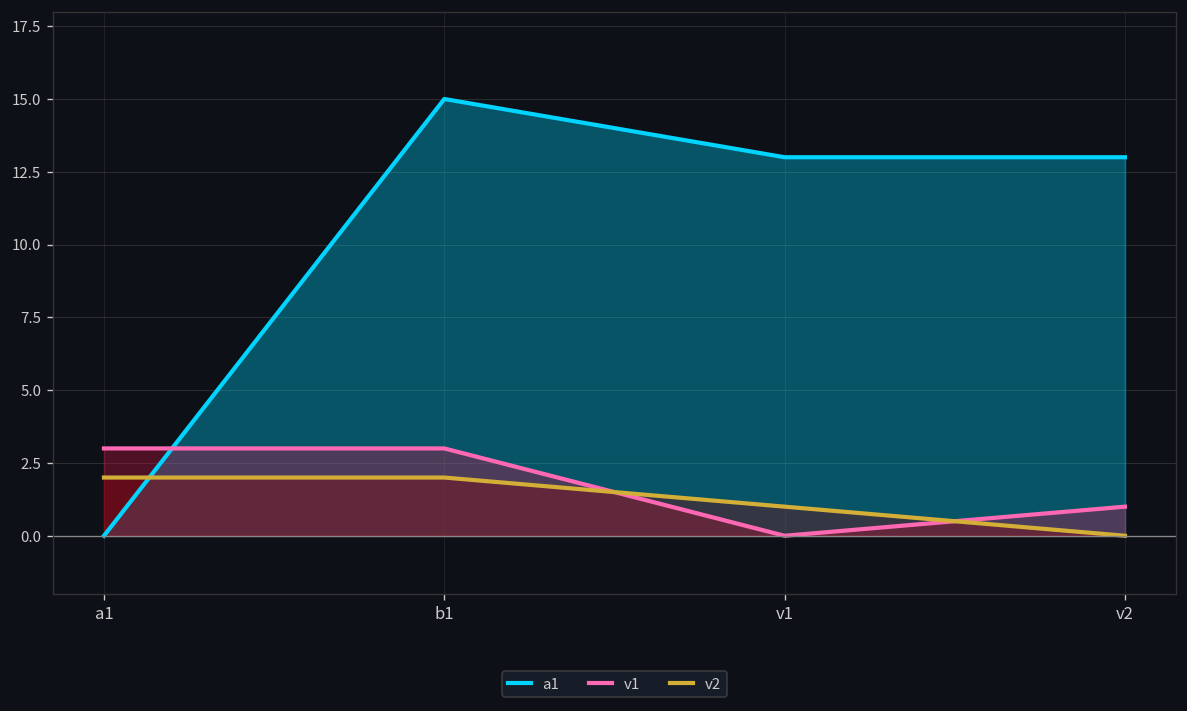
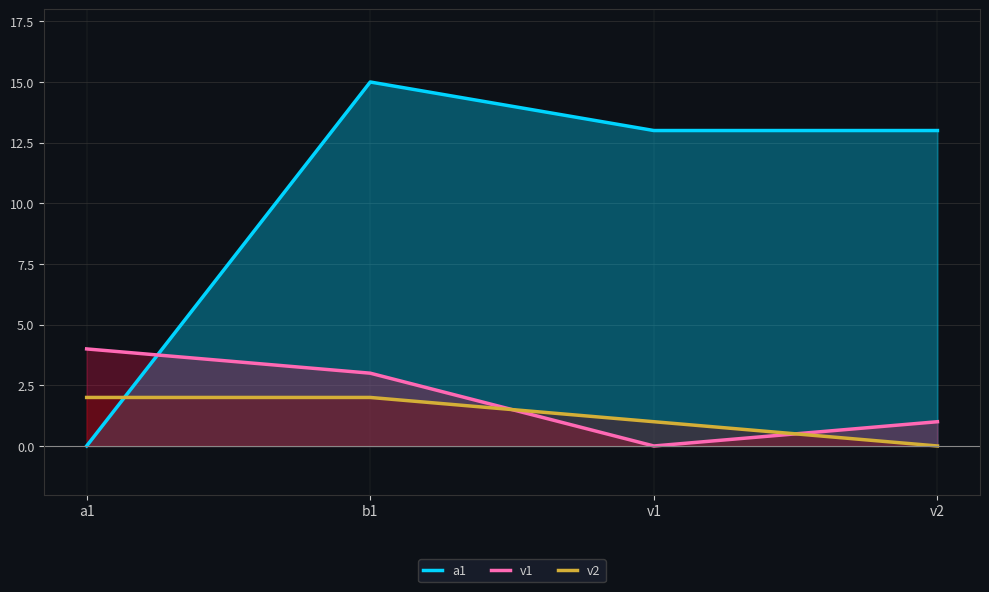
v1, a1: 3 -> 4
